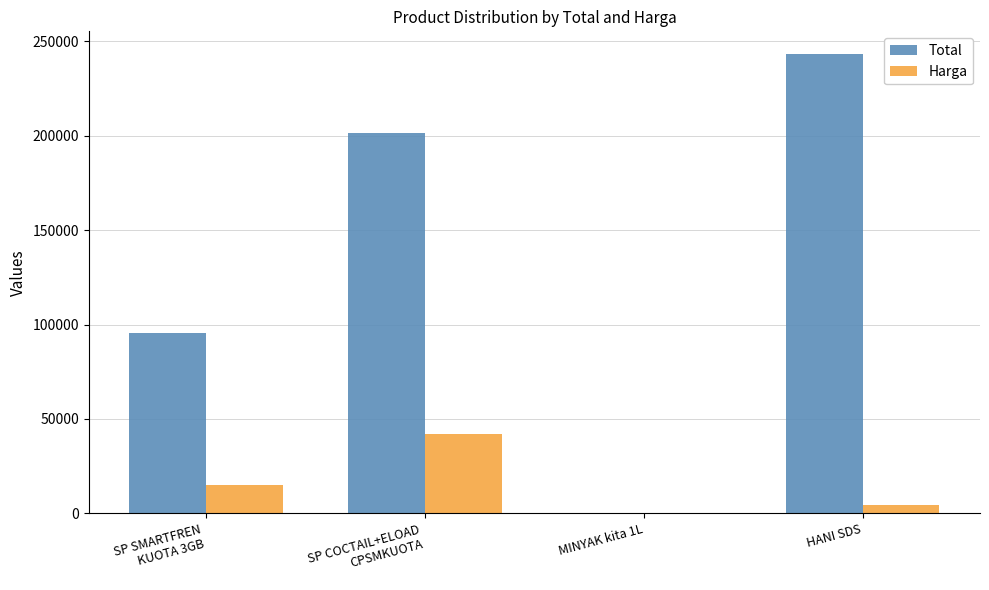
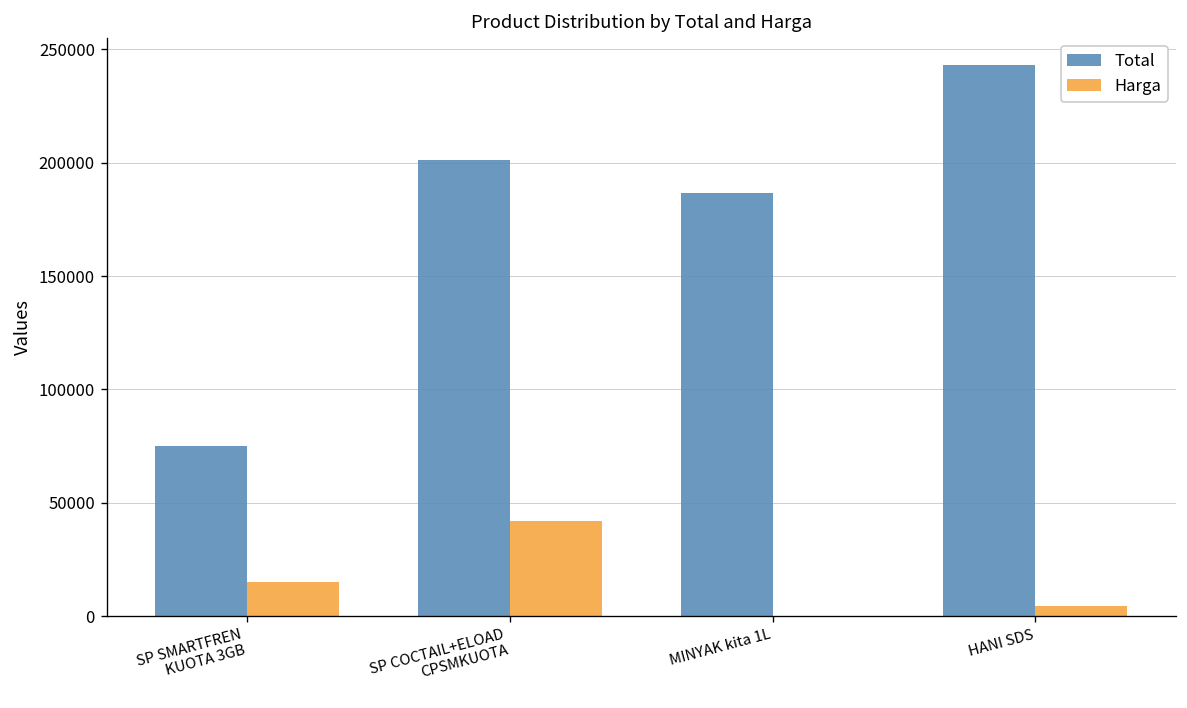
Total, SP SMARTFREN KUOTA 3GB: 96000 -> 75000
Total, MINYAK kita 1L: 0 -> 187000
